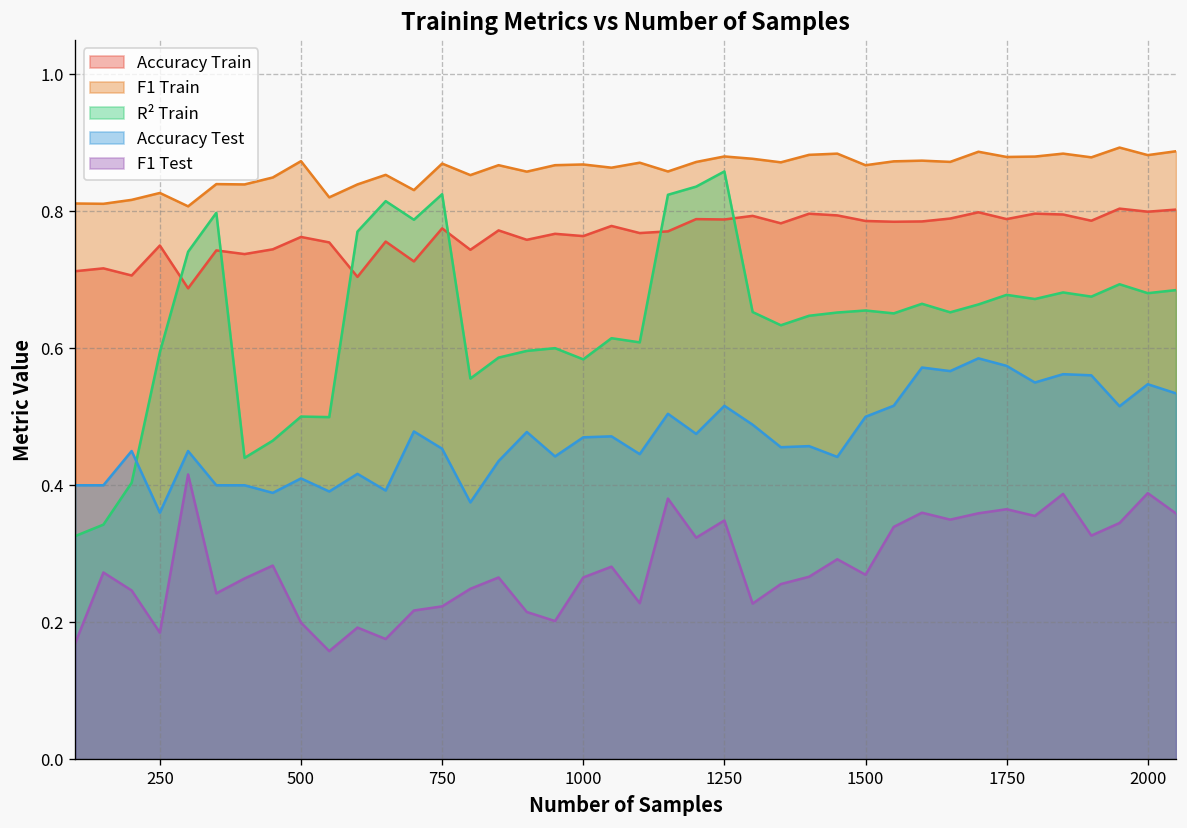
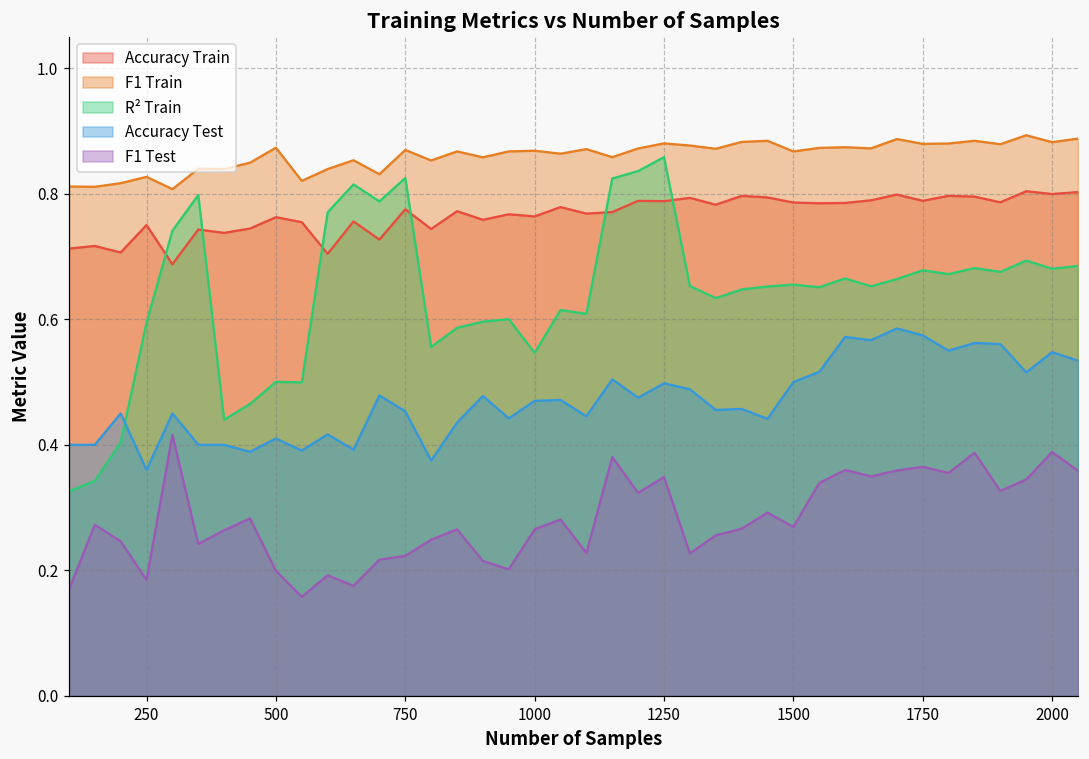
R² Train, 1000: 0.58 -> 0.55
Accuracy Test, 1250: 0.52 -> 0.50
